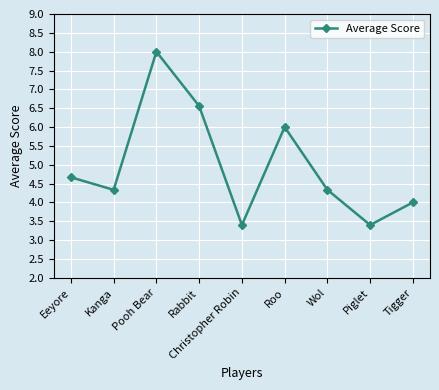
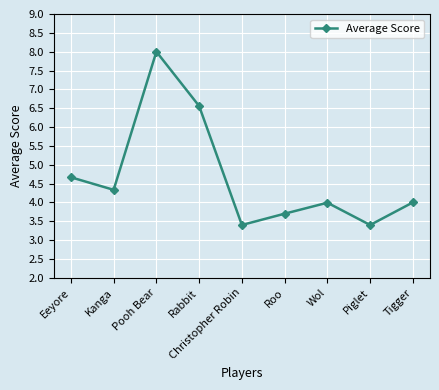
Roo: 6.0 -> 3.7
Wol: 4.3 -> 4.0
